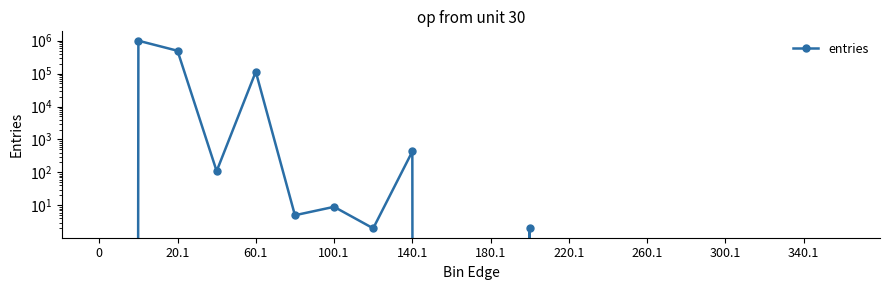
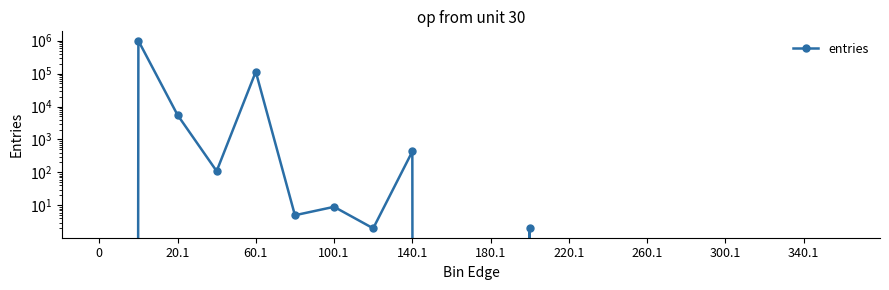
20.1: 500000 -> 6000
